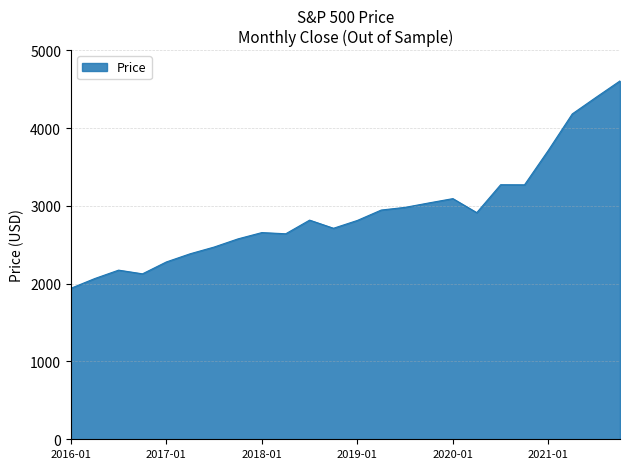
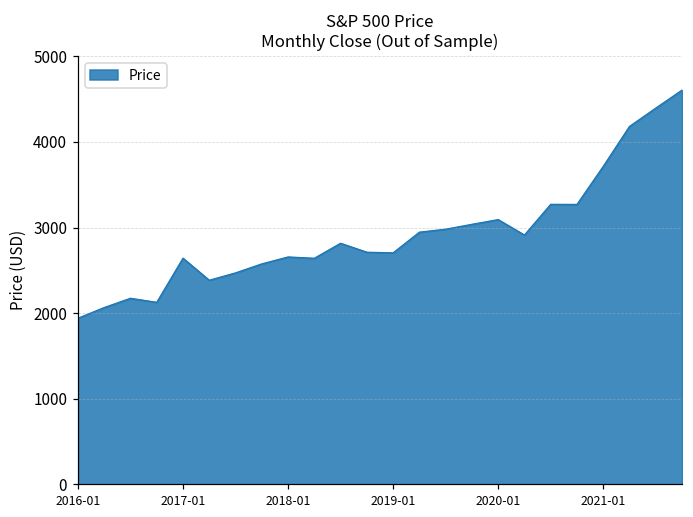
2017-01: 2300 -> 2600
2019-01: 2800 -> 2700
